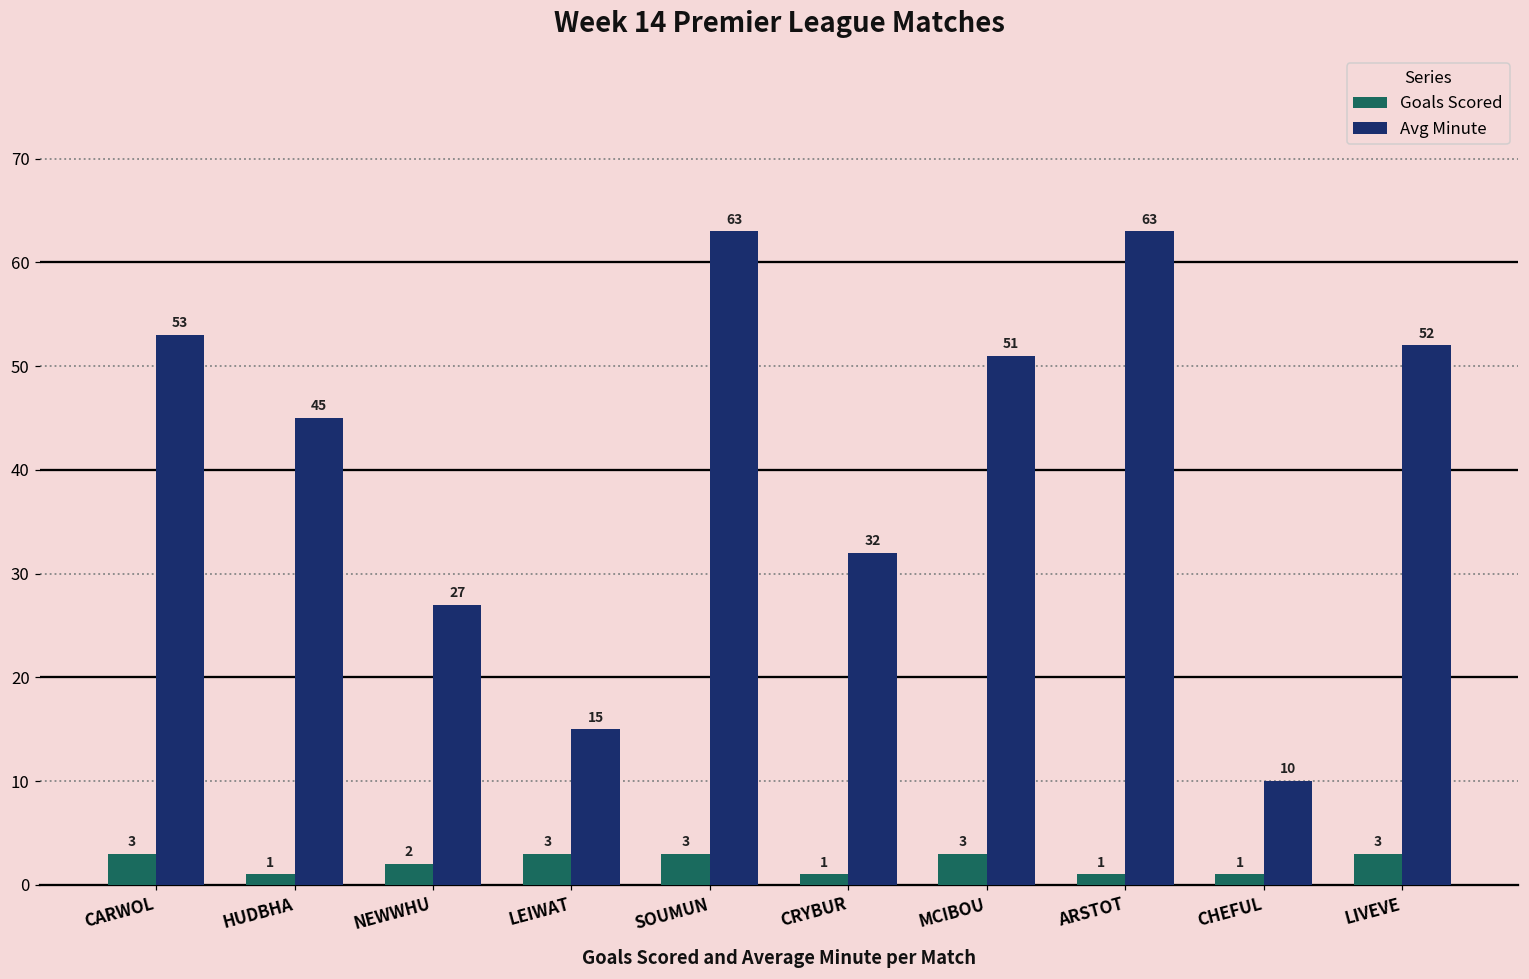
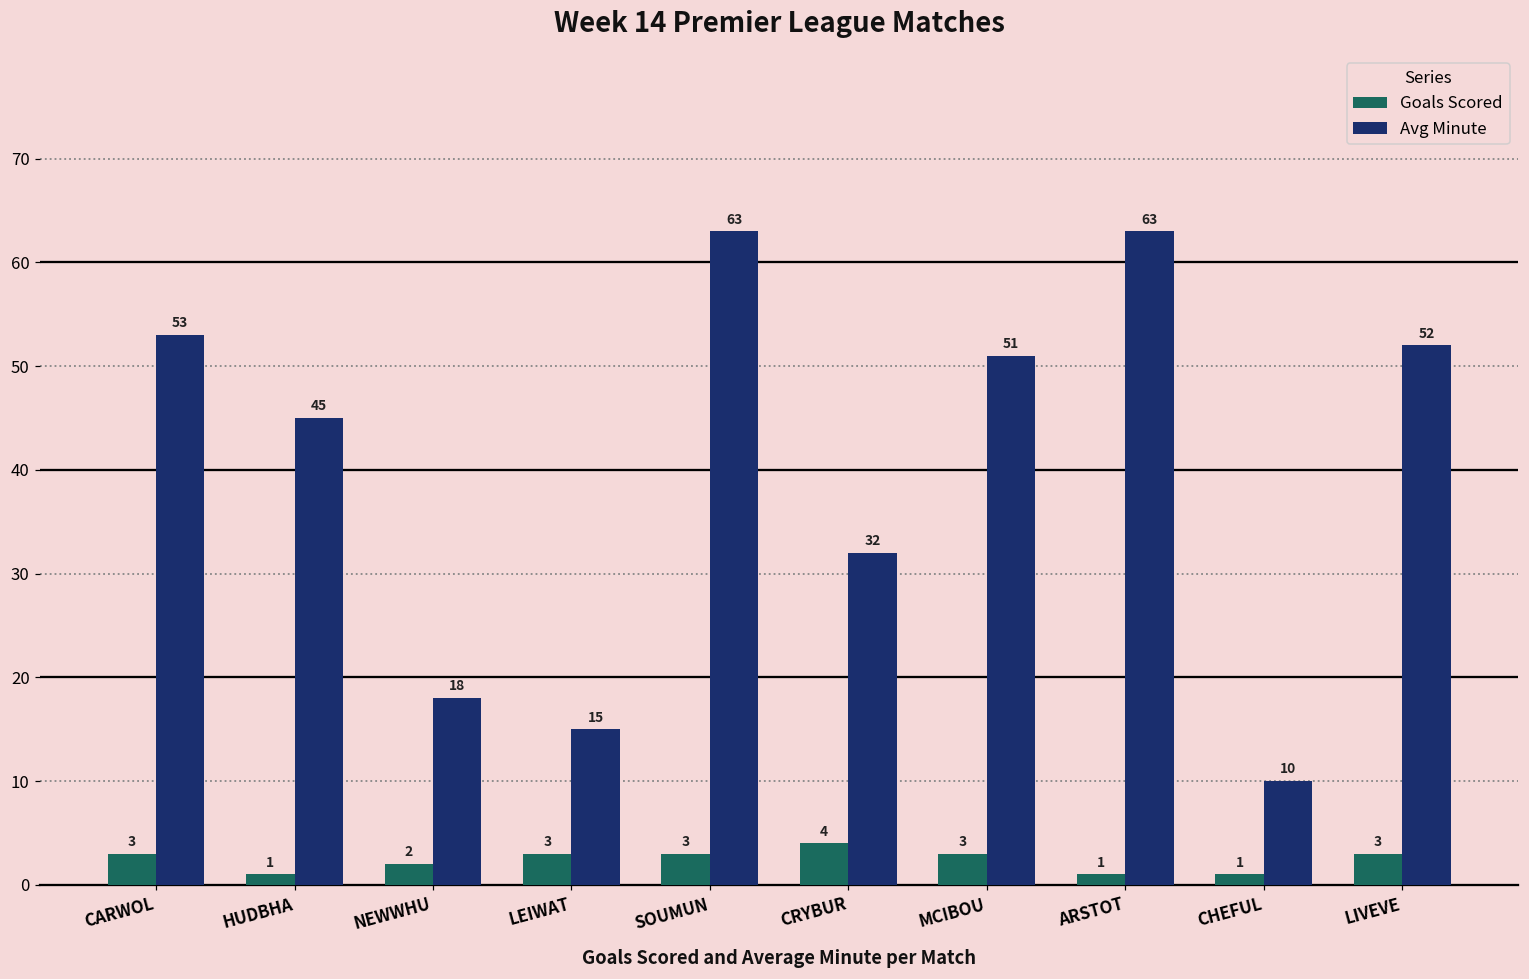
Avg Minute, NEWWHU: 27 -> 18
Goals Scored, CRYBUR: 1 -> 4
